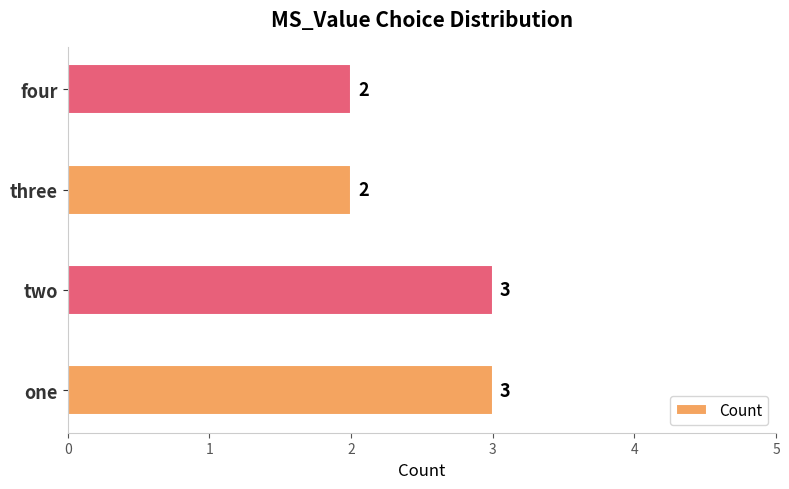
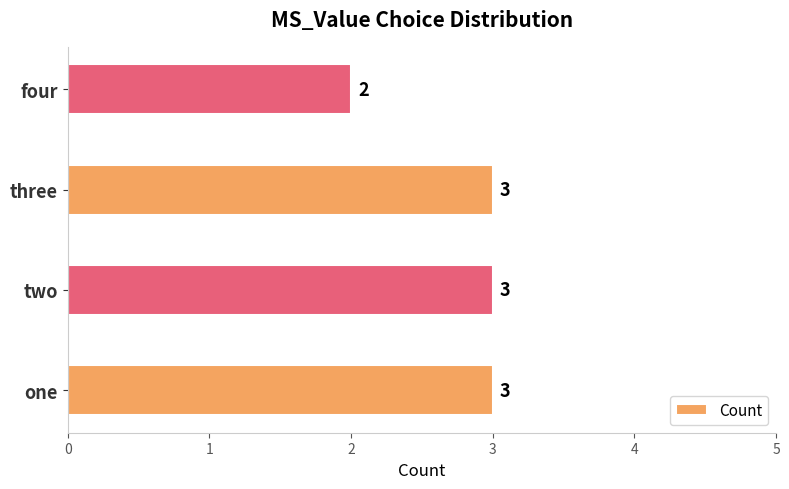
three: 2 -> 3
